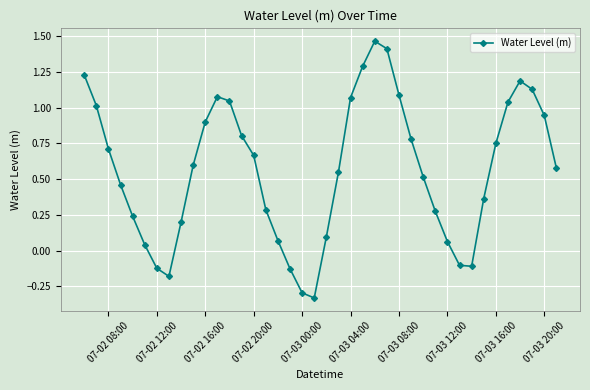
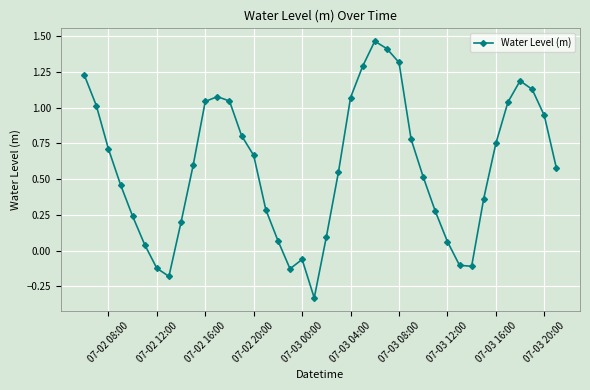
07-02 16:00: 0.90 -> 1.04
07-03 00:00: -0.30 -> -0.06
07-03 08:00: 1.09 -> 1.32
